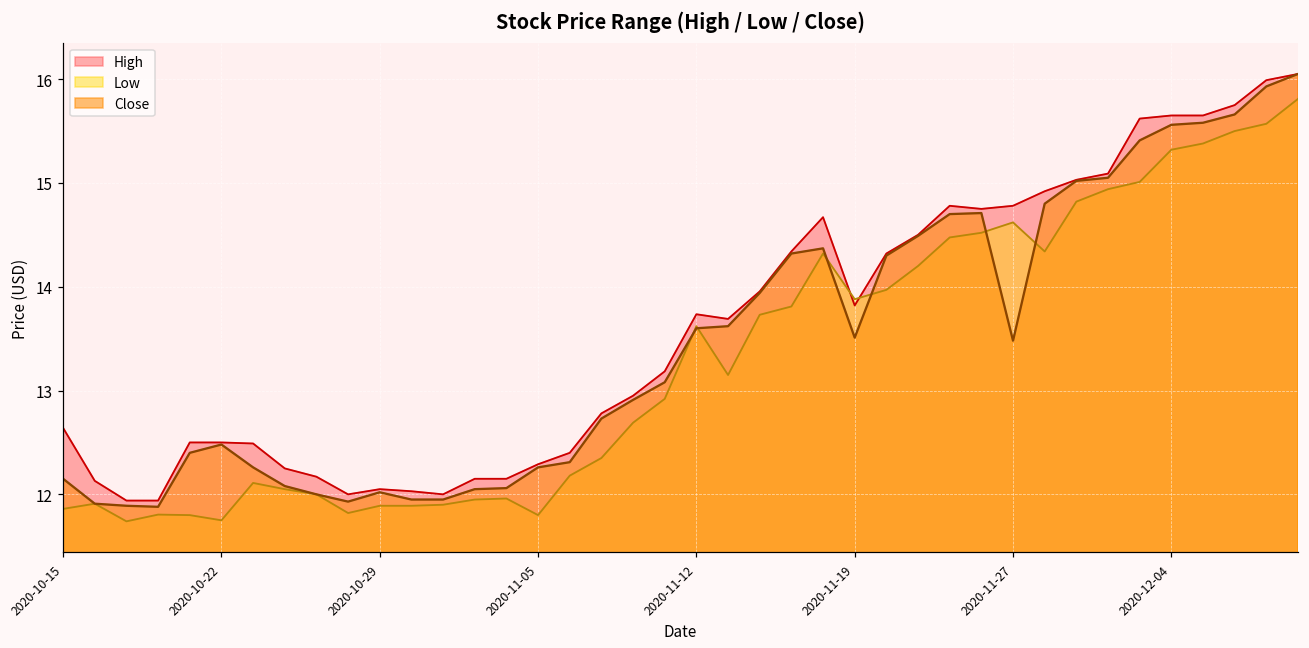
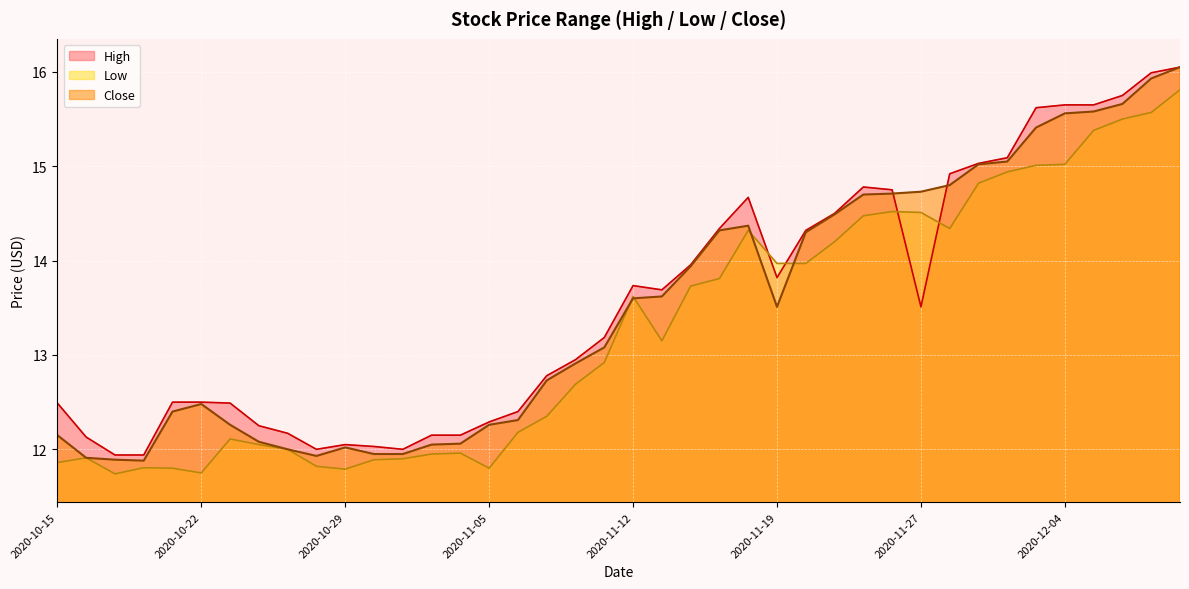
High, 2020-10-15: 12.6 -> 12.5
Low, 2020-10-29: 11.9 -> 11.8
Low, 2020-11-19: 13.9 -> 14.0
High, 2020-11-27: 14.8 -> 13.5
Low, 2020-11-27: 14.6 -> 14.5
Close, 2020-11-27: 13.5 -> 14.7
Low, 2020-12-04: 15.3 -> 15.0
